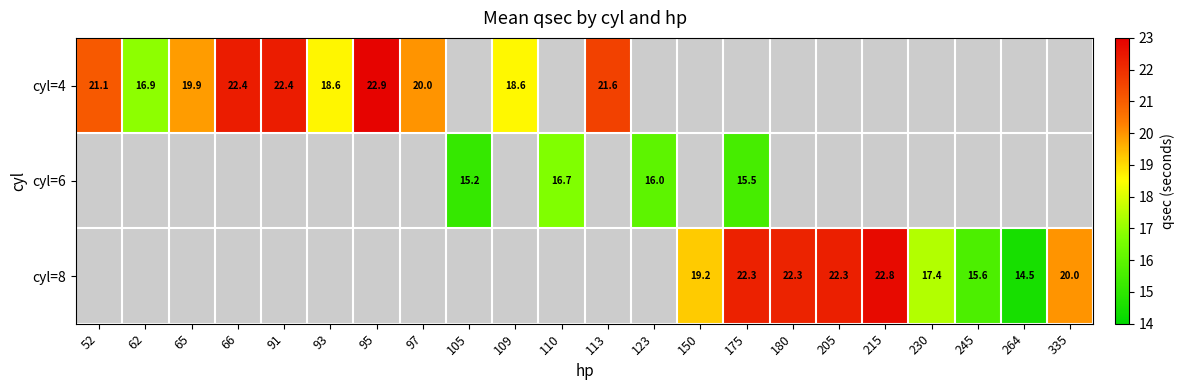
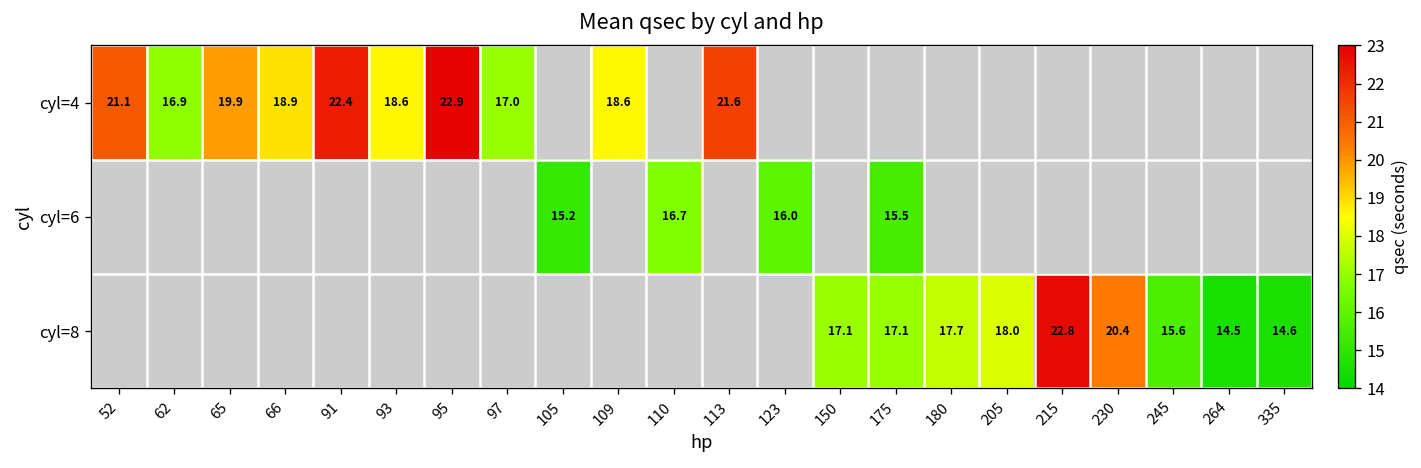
cyl=4, 66: 22.4 -> 18.9
cyl=4, 97: 20.0 -> 17.0
cyl=8, 150: 19.2 -> 17.1
cyl=8, 175: 22.3 -> 17.1
cyl=8, 180: 22.3 -> 17.7
cyl=8, 205: 22.3 -> 18.0
cyl=8, 230: 17.4 -> 20.4
cyl=8, 335: 20.0 -> 14.6
